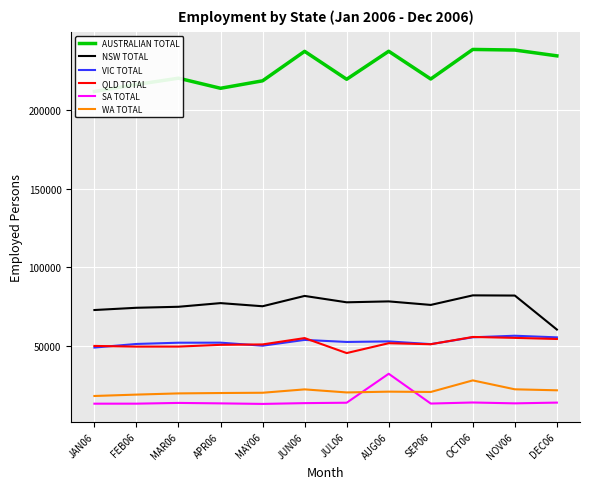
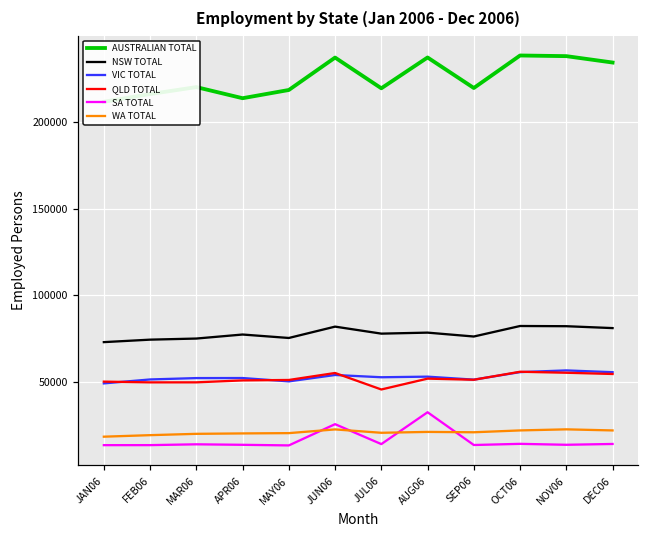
SA TOTAL, JUN06: 14000 -> 25000
WA TOTAL, OCT06: 28000 -> 22000
NSW TOTAL, DEC06: 60000 -> 81000
